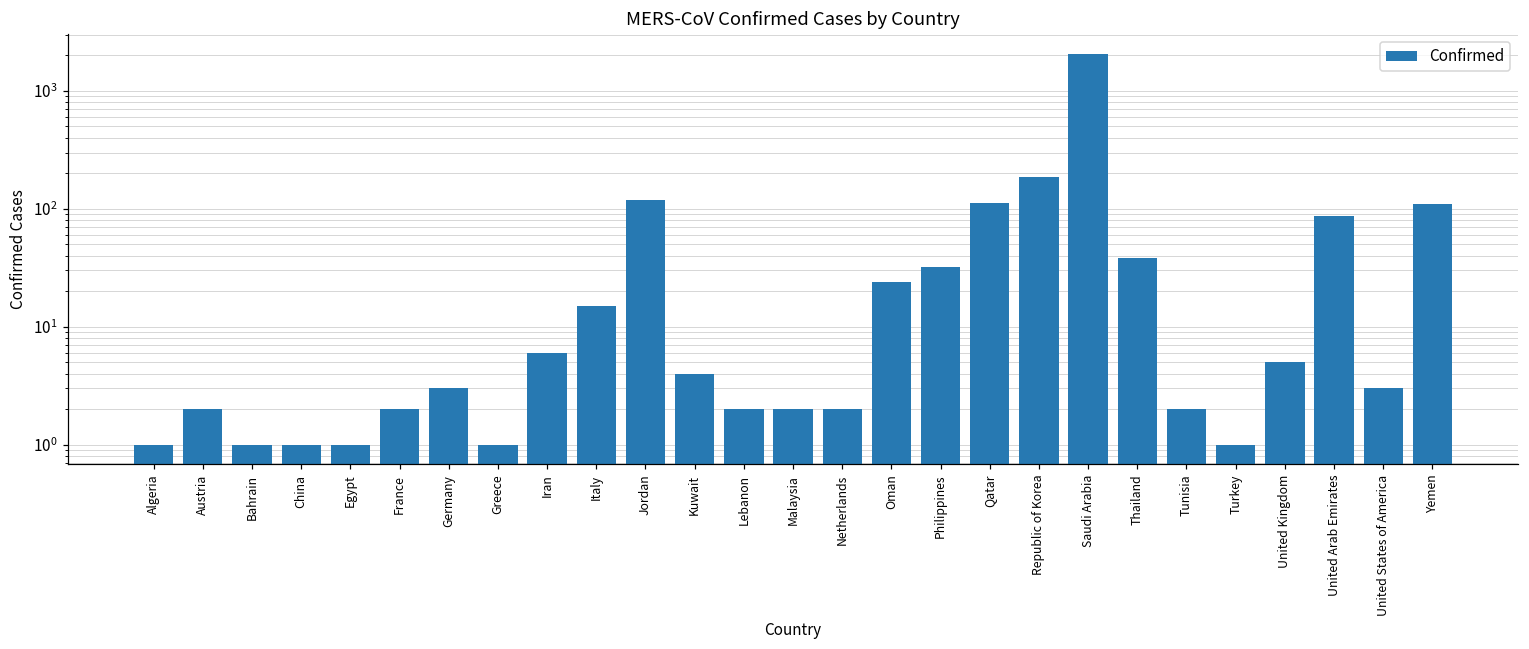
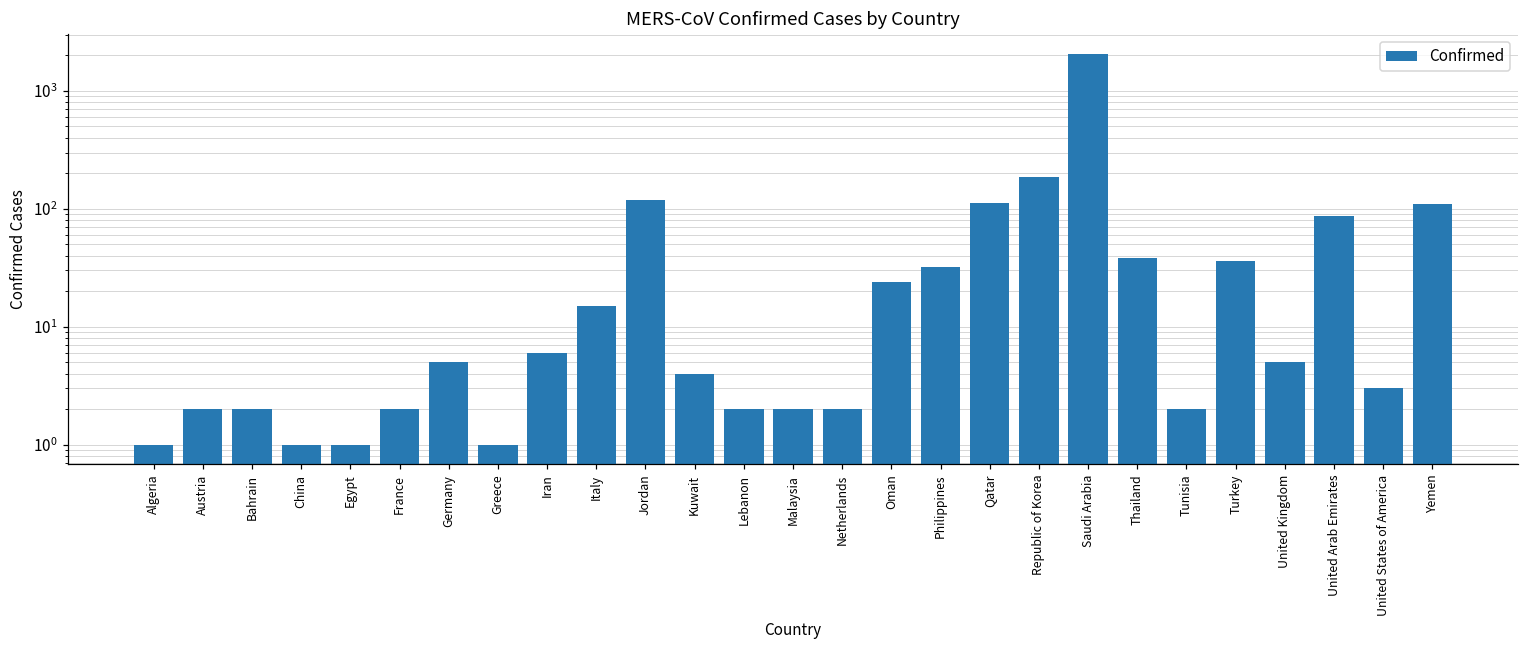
Bahrain: 1 -> 2
Germany: 3 -> 5
Turkey: 1 -> 36
